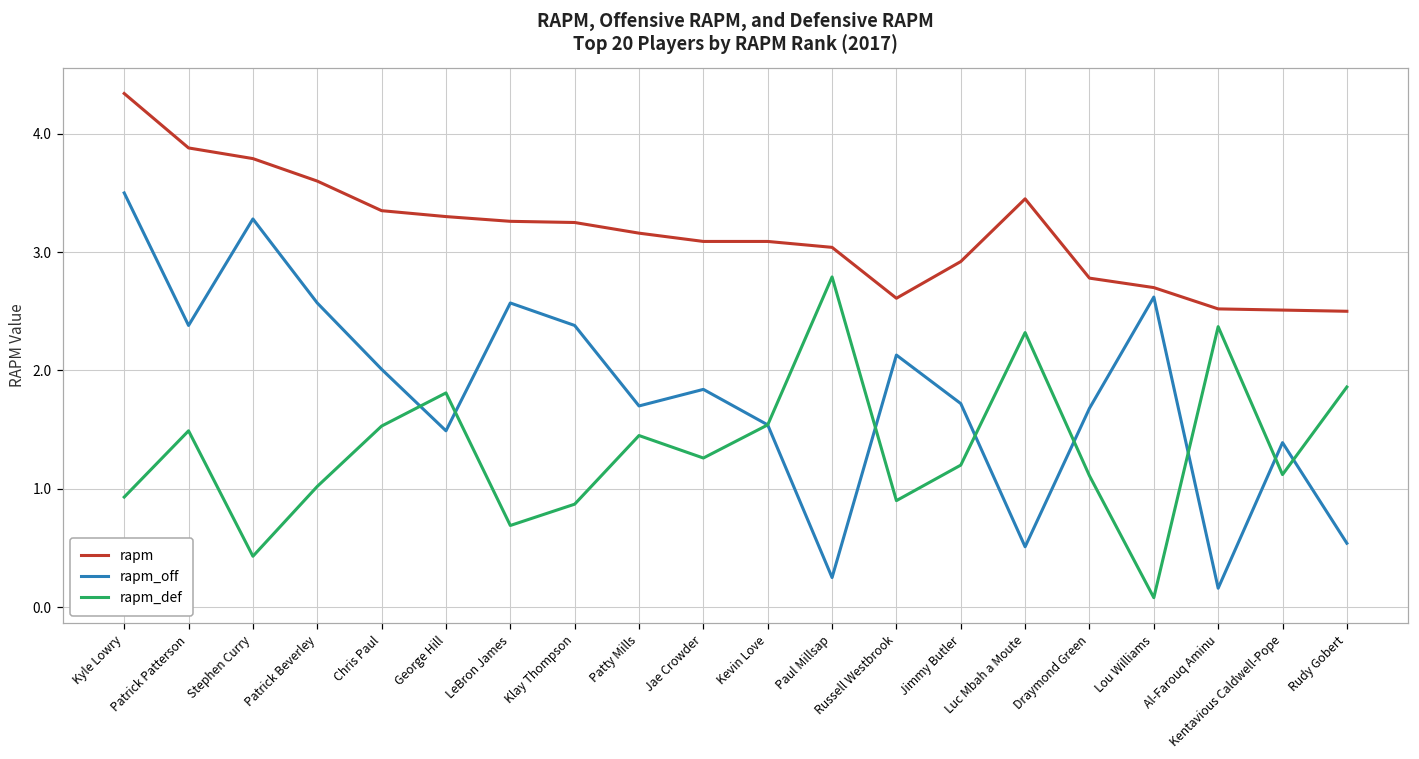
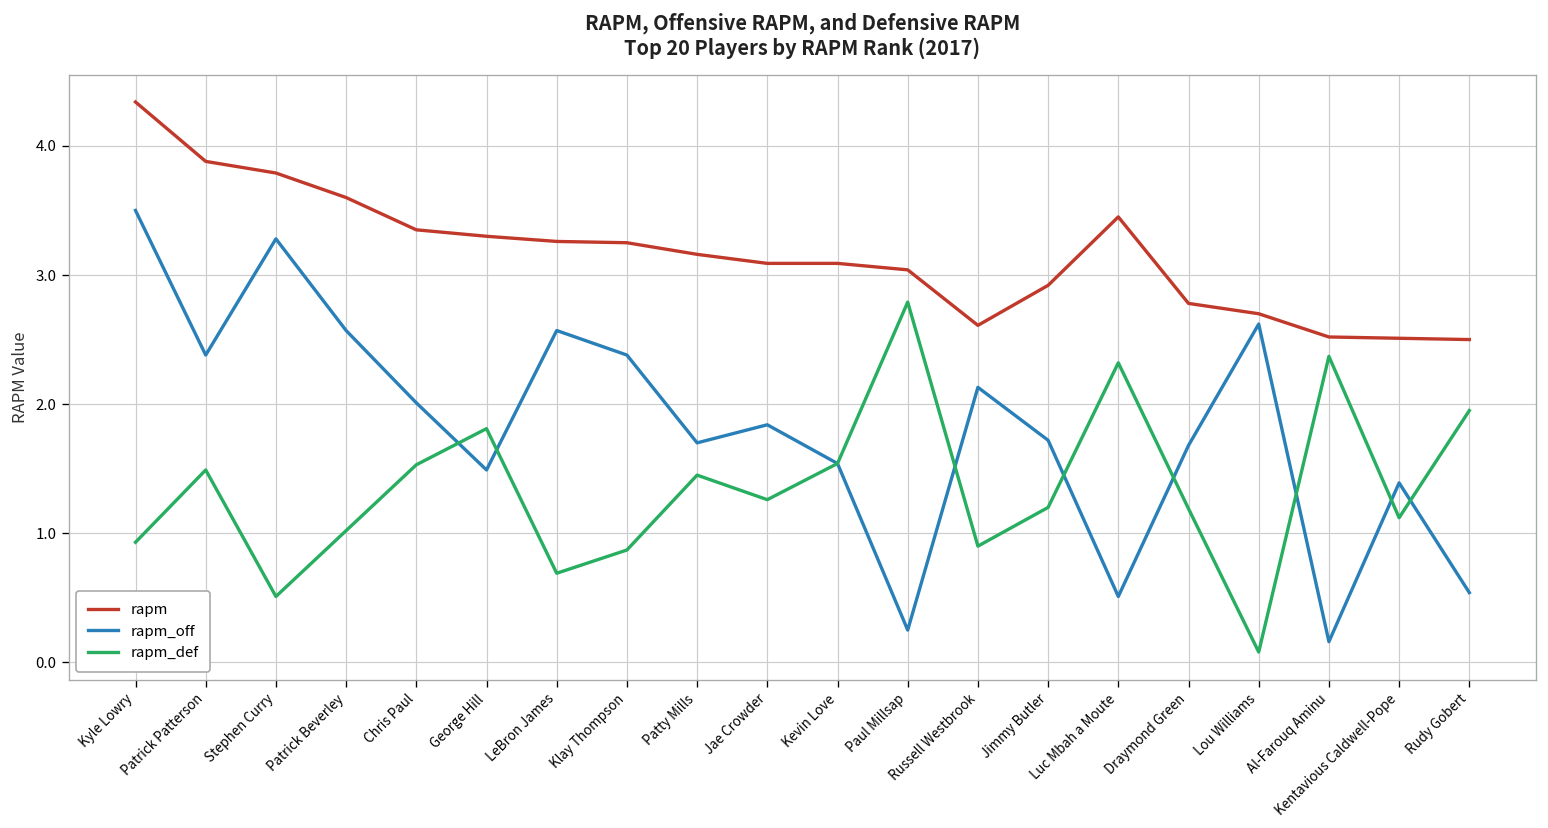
rapm_def, Stephen Curry: 0.43 -> 0.51
rapm_def, Draymond Green: 1.11 -> 1.19
rapm_def, Rudy Gobert: 1.86 -> 1.95
